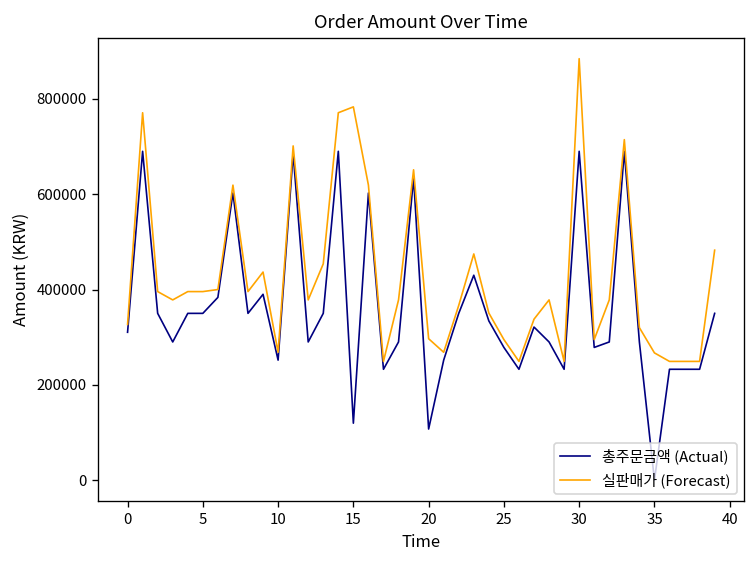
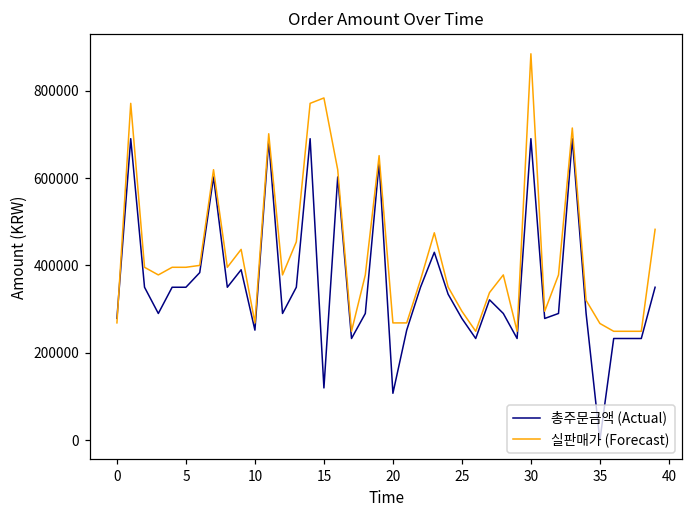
총주문금액 (Actual), 0: 310000 -> 280000
실판매가 (Forecast), 0: 330000 -> 270000
실판매가 (Forecast), 20: 300000 -> 270000
